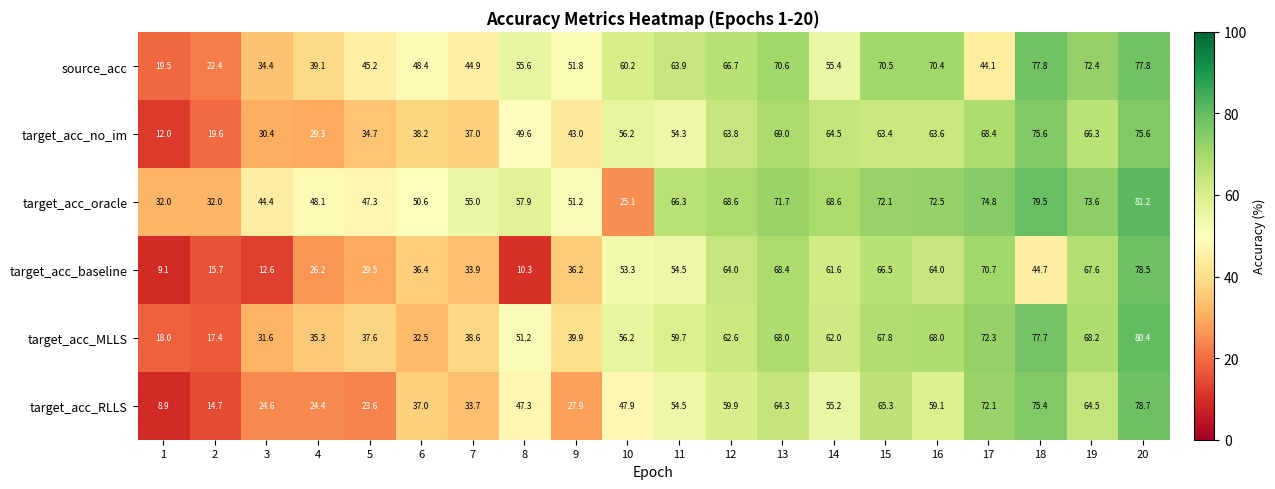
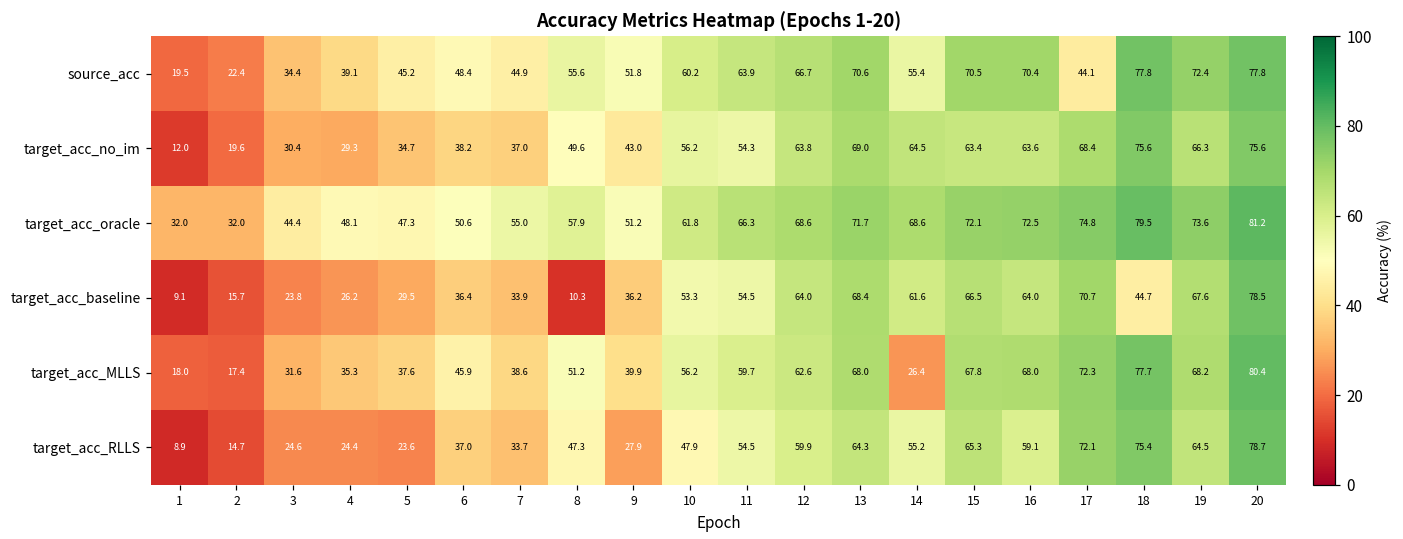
target_acc_oracle, 10: 25.1 -> 61.8
target_acc_baseline, 3: 12.6 -> 23.8
target_acc_MLLS, 6: 32.5 -> 45.9
target_acc_MLLS, 14: 62.0 -> 26.4
